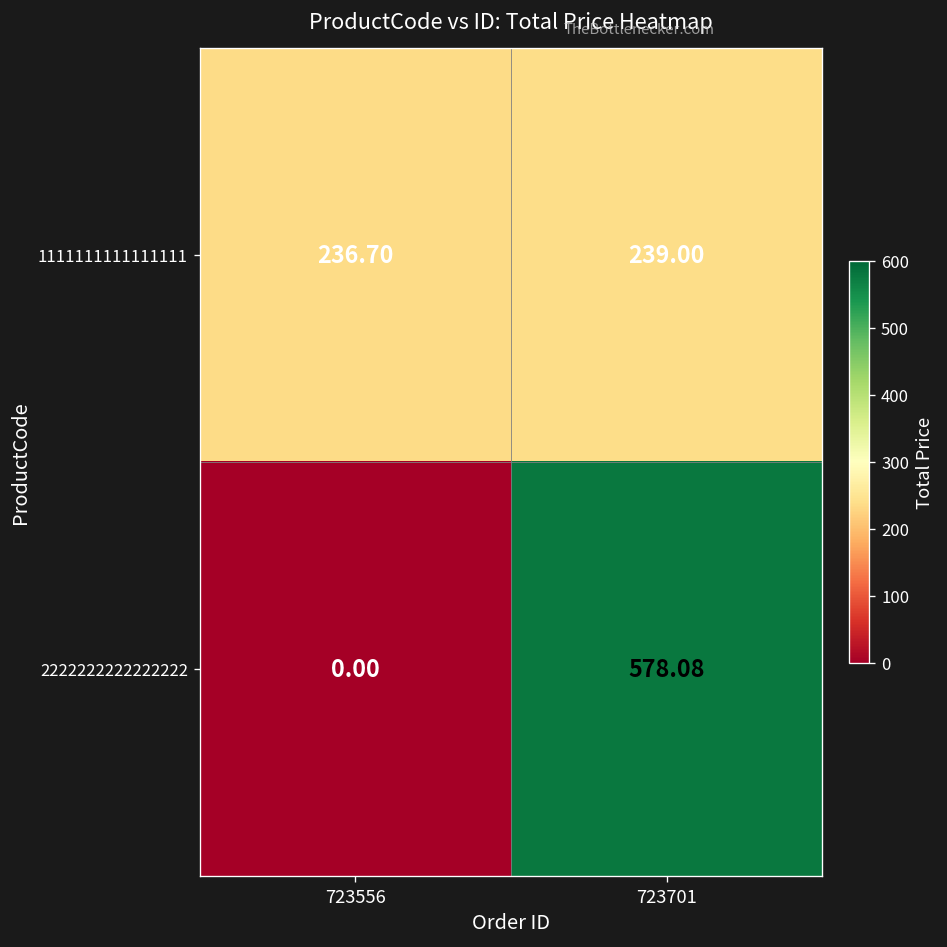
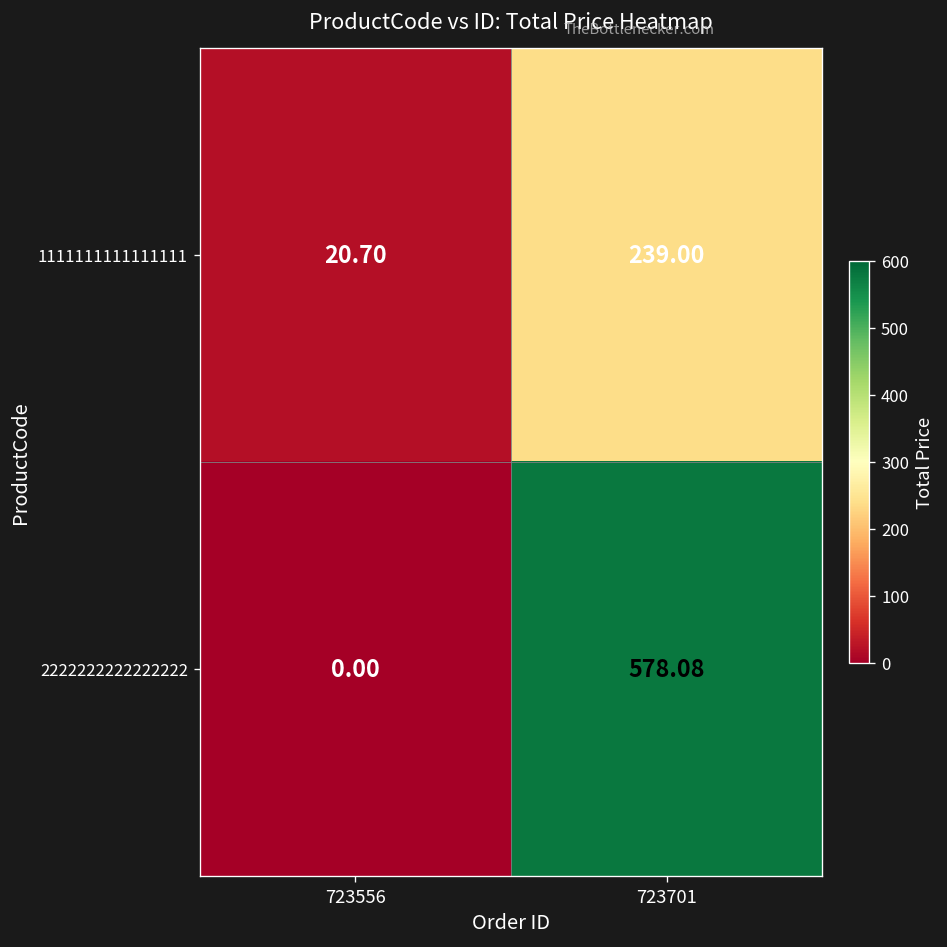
1111111111111111, 723556: 236.70 -> 20.70
